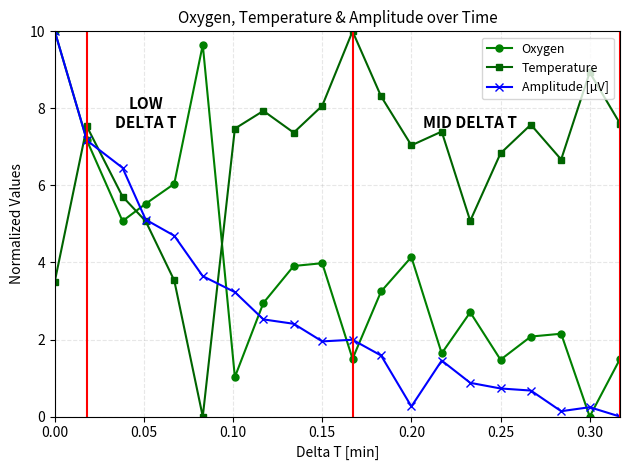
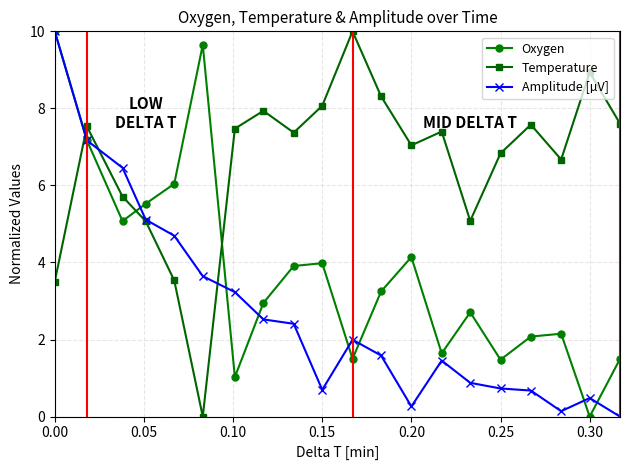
Amplitude [µV], 0.15: 2.0 -> 0.7
Amplitude [µV], 0.30: 0.2 -> 0.5
